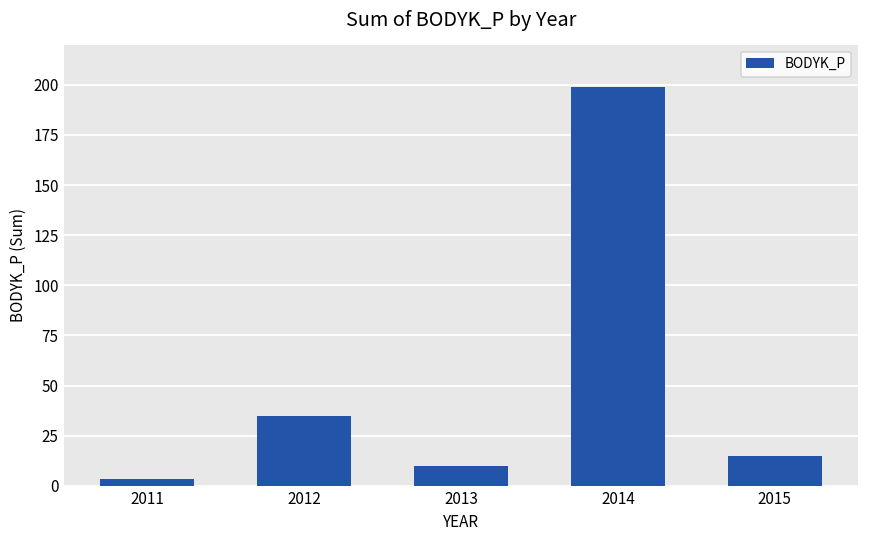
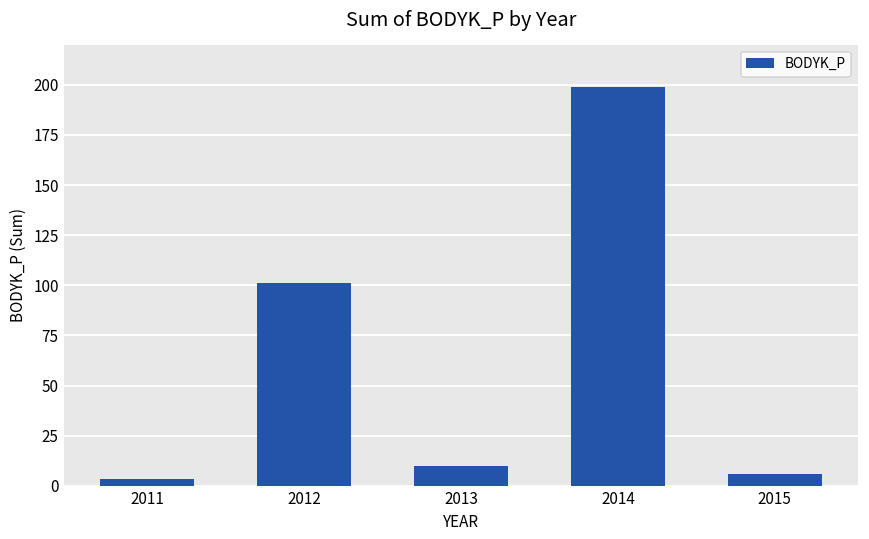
2012: 35 -> 101
2015: 15 -> 6
